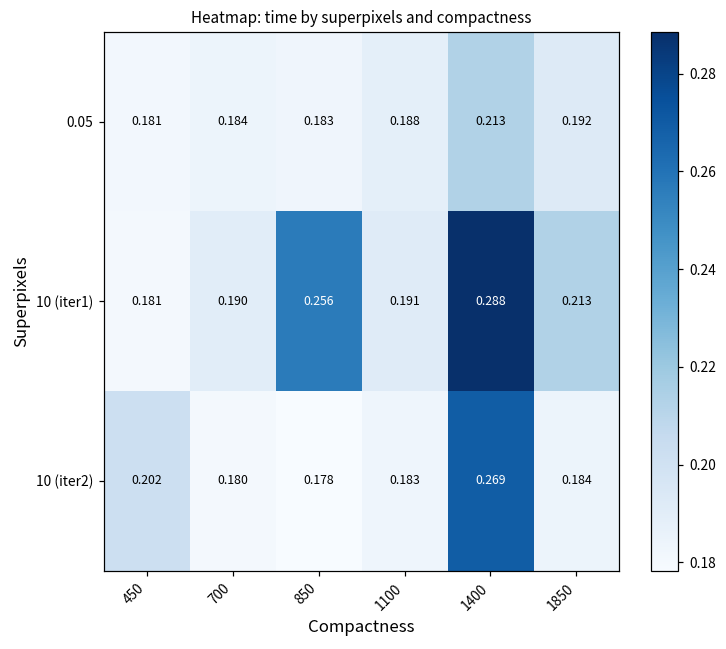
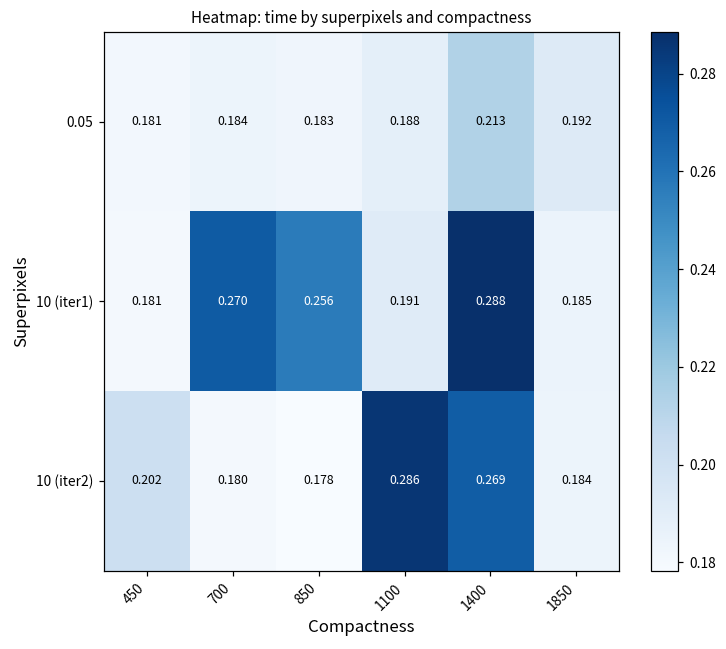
10 (iter1), 700: 0.190 -> 0.270
10 (iter1), 1850: 0.213 -> 0.185
10 (iter2), 1100: 0.183 -> 0.286
